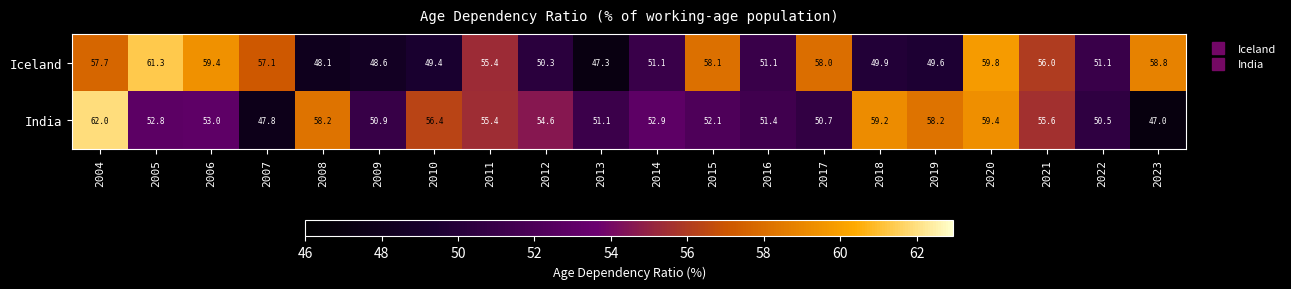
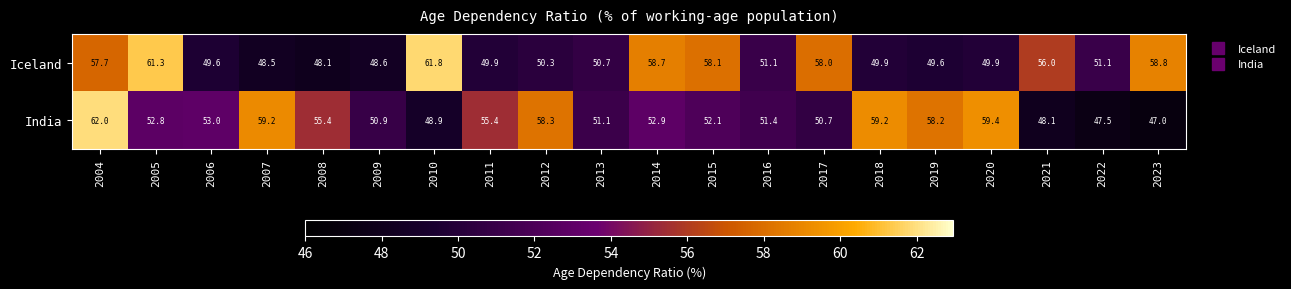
Iceland, 2006: 59.4 -> 49.6
Iceland, 2007: 57.1 -> 48.5
Iceland, 2010: 49.4 -> 61.8
Iceland, 2011: 55.4 -> 49.9
Iceland, 2013: 47.3 -> 50.7
Iceland, 2014: 51.1 -> 58.7
Iceland, 2020: 59.8 -> 49.9
India, 2007: 47.8 -> 59.2
India, 2008: 58.2 -> 55.4
India, 2010: 56.4 -> 48.9
India, 2012: 54.6 -> 58.3
India, 2021: 55.6 -> 48.1
India, 2022: 50.5 -> 47.5
